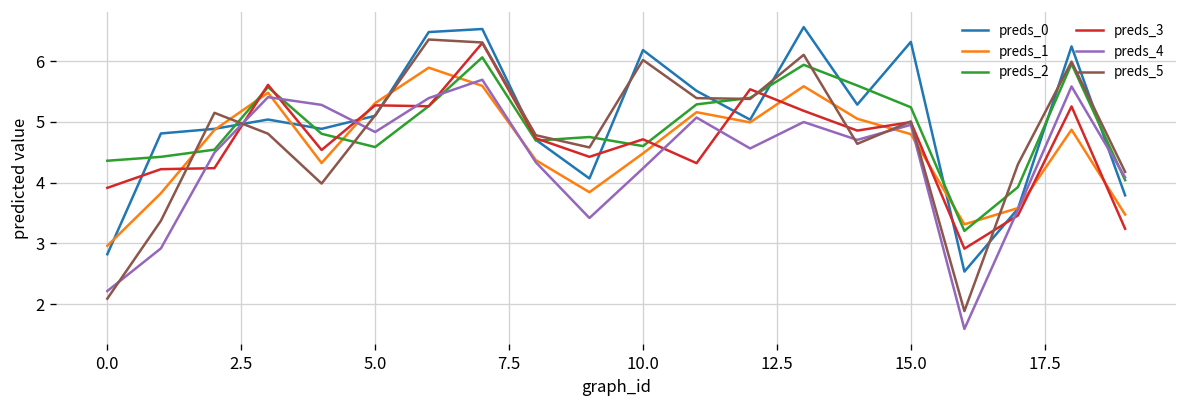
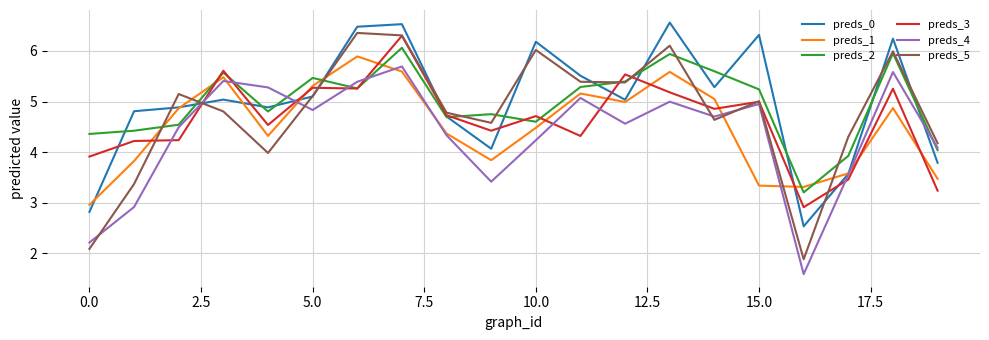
preds_2, 5.0: 4.6 -> 5.5
preds_1, 15.0: 4.8 -> 3.3
